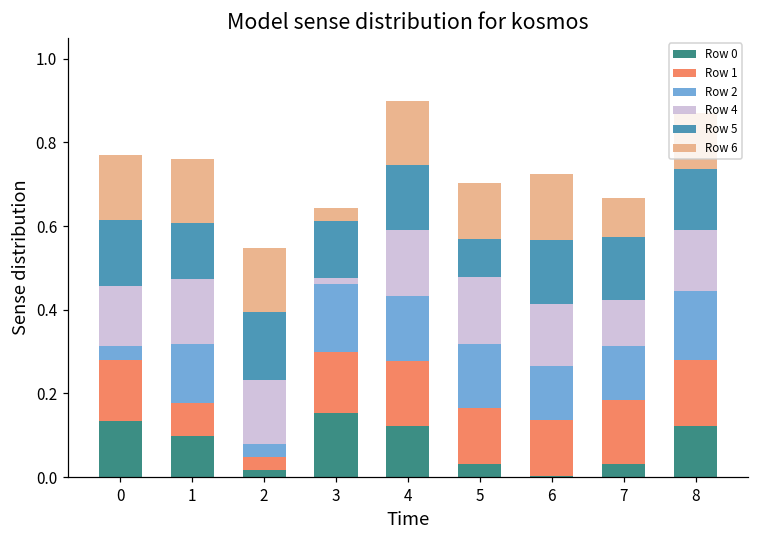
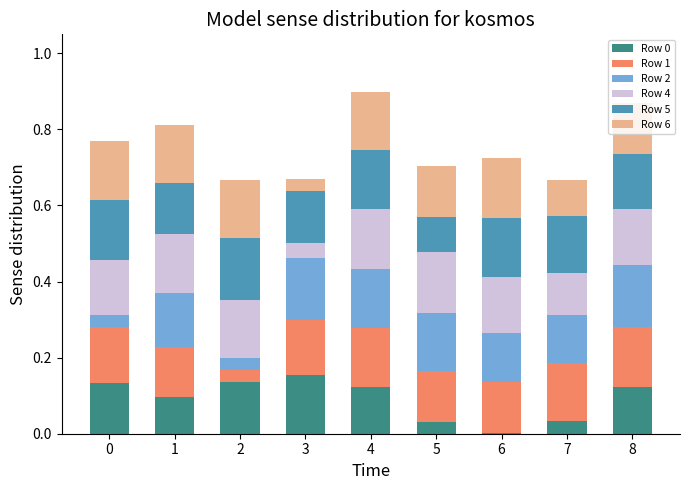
Row 1, 1: 0.08 -> 0.13
Row 0, 2: 0.02 -> 0.14
Row 4, 3: 0.01 -> 0.04
